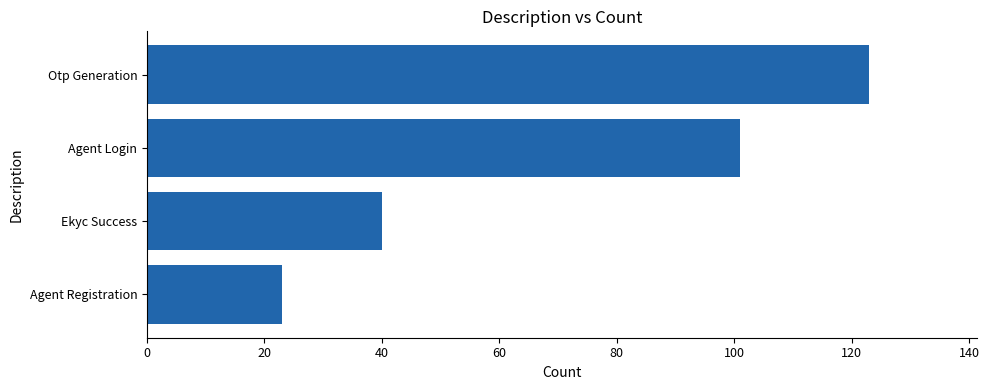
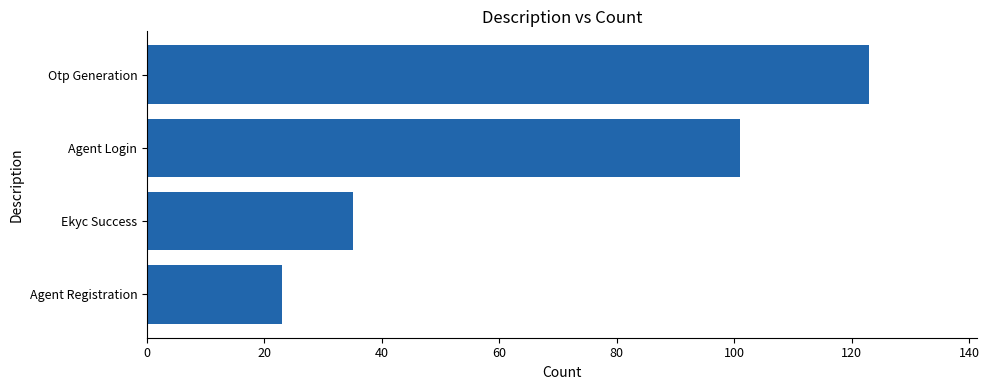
Ekyc Success: 40 -> 35
